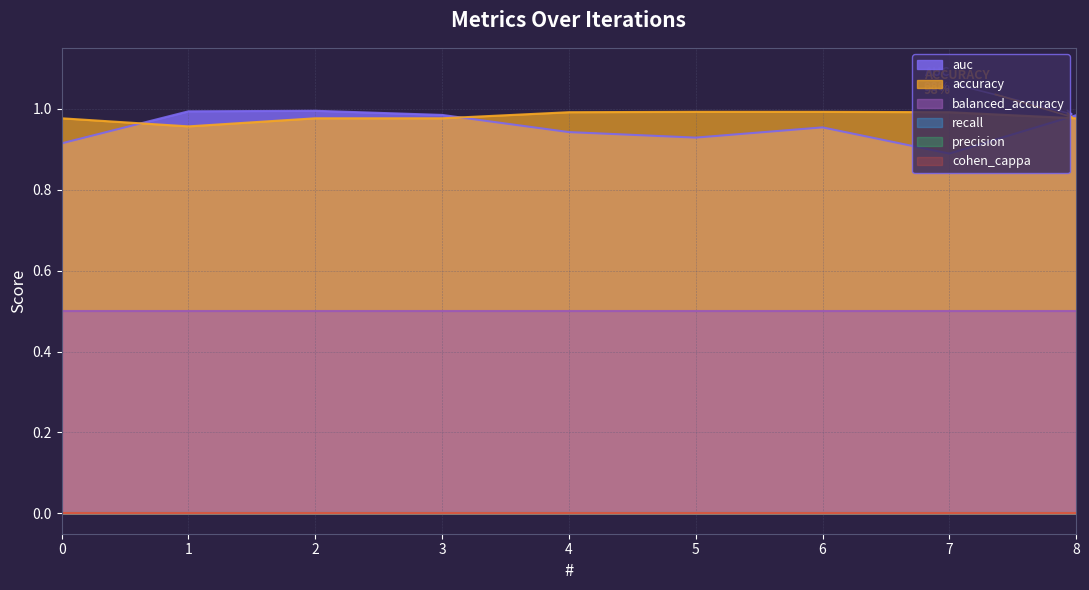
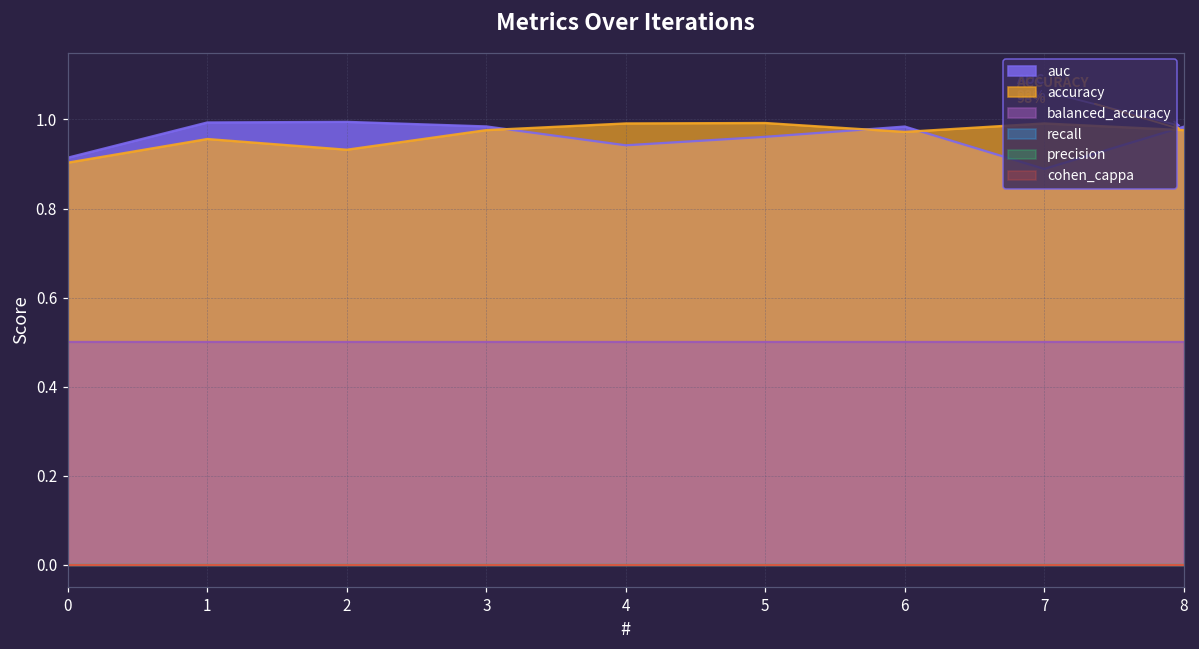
accuracy, 0: 0.98 -> 0.90
accuracy, 2: 0.98 -> 0.93
auc, 5: 0.93 -> 0.96
auc, 6: 0.95 -> 0.98
accuracy, 6: 0.99 -> 0.97
